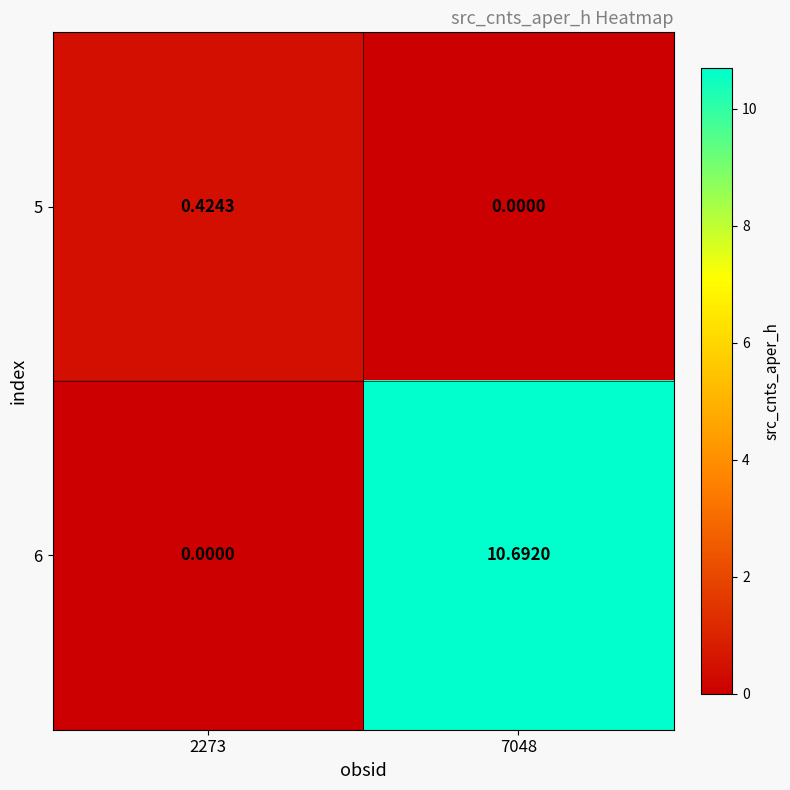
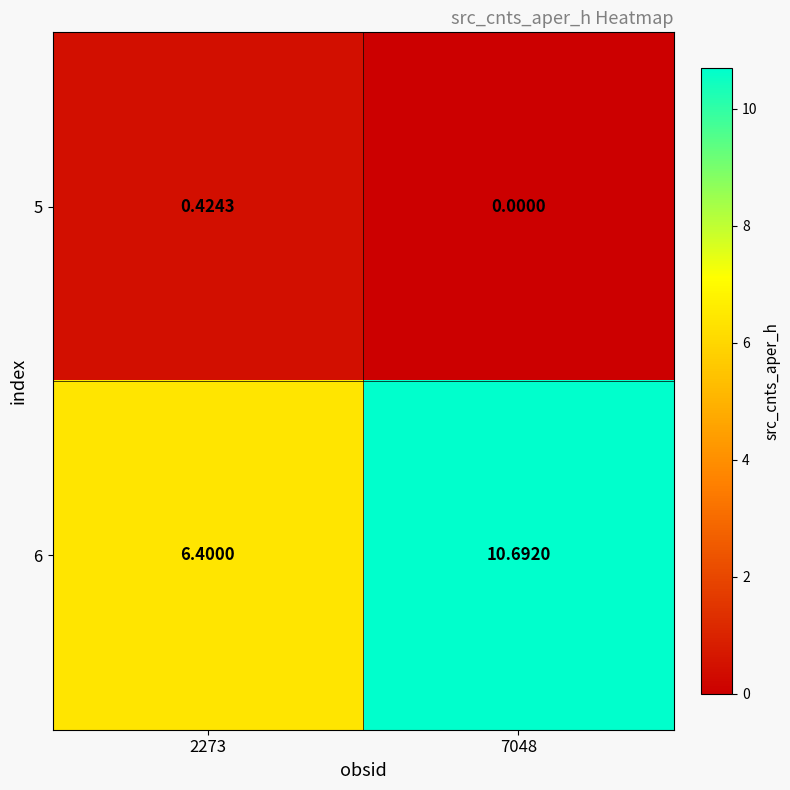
6, 2273: 0.0000 -> 6.4000
